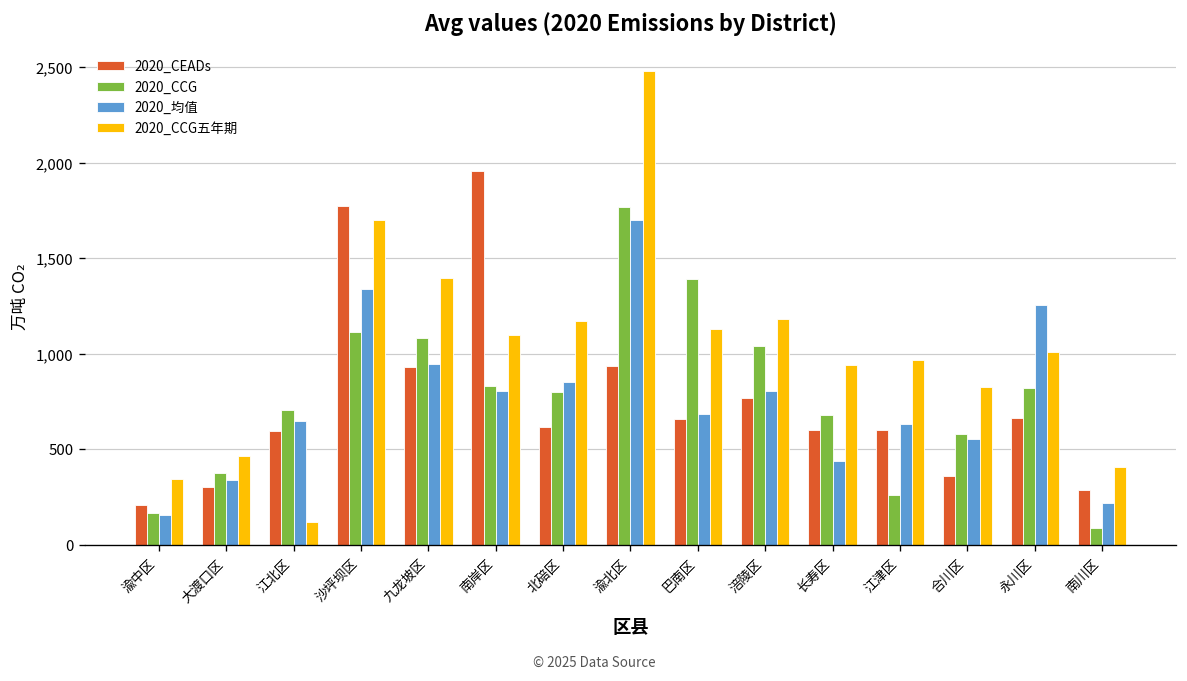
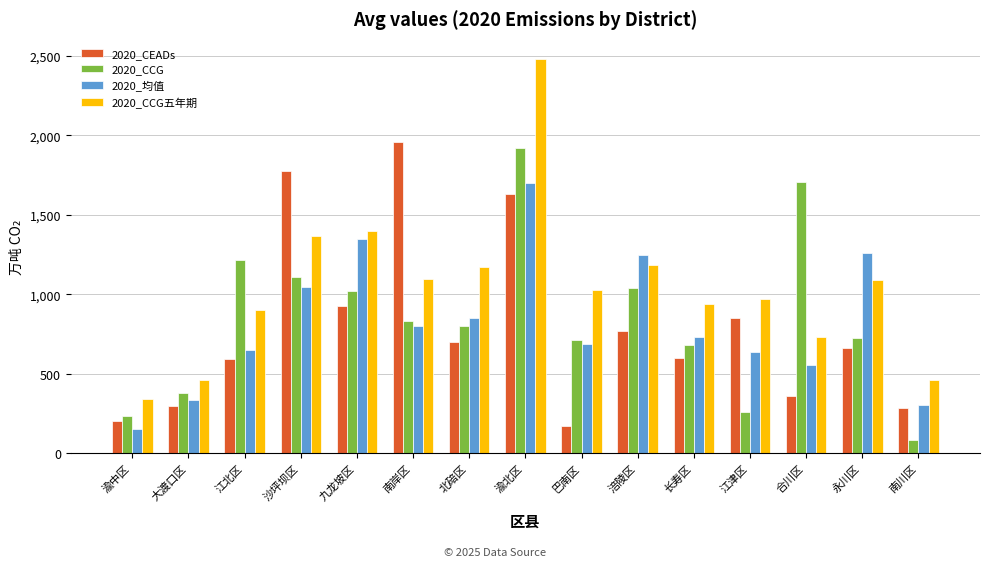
2020_CCG, 渝中区: 170 -> 230
2020_CCG, 江北区: 710 -> 1,220
2020_CCG五年期, 江北区: 120 -> 900
2020_均值, 沙坪坝区: 1,340 -> 1,040
2020_CCG五年期, 沙坪坝区: 1,700 -> 1,370
2020_CCG, 九龙坡区: 1,080 -> 1,020
2020_均值, 九龙坡区: 950 -> 1,350
2020_CEADs, 北碚区: 620 -> 700
2020_CEADs, 渝北区: 940 -> 1,630
2020_CCG, 渝北区: 1,770 -> 1,920
2020_CEADs, 巴南区: 660 -> 170
2020_CCG, 巴南区: 1,390 -> 720
2020_CCG五年期, 巴南区: 1,130 -> 1,030
2020_均值, 涪陵区: 800 -> 1,250
2020_均值, 长寿区: 440 -> 730
2020_CEADs, 江津区: 600 -> 850
2020_CCG, 合川区: 580 -> 1,710
2020_CCG五年期, 合川区: 830 -> 730
2020_CCG, 永川区: 820 -> 730
2020_CCG五年期, 永川区: 1,010 -> 1,090
2020_均值, 南川区: 220 -> 300
2020_CCG五年期, 南川区: 410 -> 460
